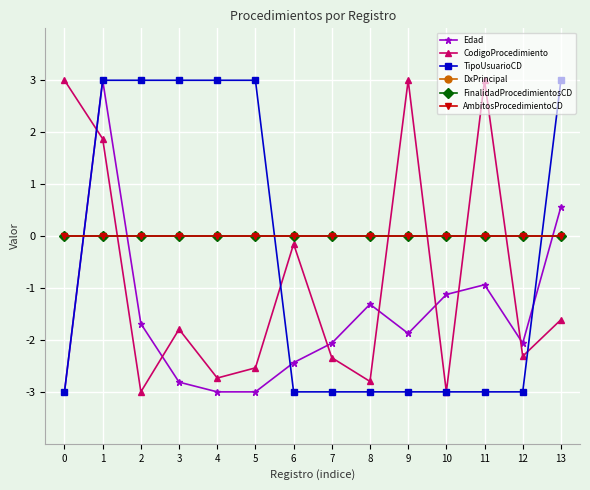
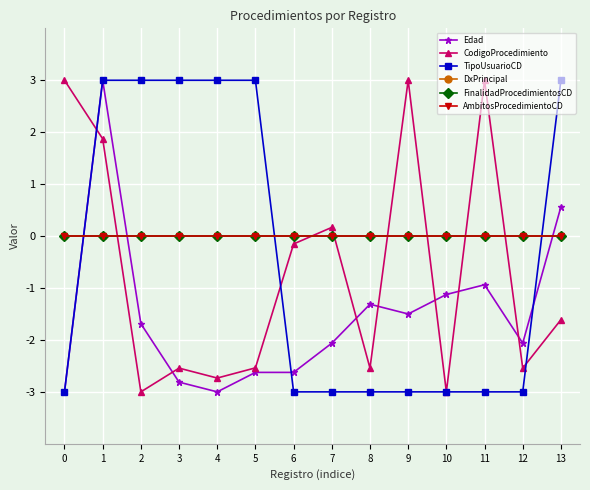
CodigoProcedimiento, 3: -1.8 -> -2.5
Edad, 5: -3.0 -> -2.6
Edad, 6: -2.4 -> -2.6
CodigoProcedimiento, 7: -2.3 -> 0.2
CodigoProcedimiento, 8: -2.8 -> -2.5
Edad, 9: -1.9 -> -1.5
CodigoProcedimiento, 12: -2.3 -> -2.5
